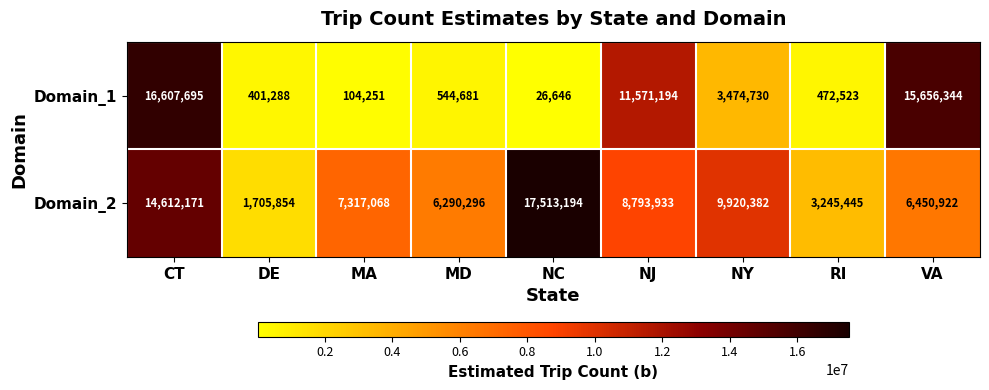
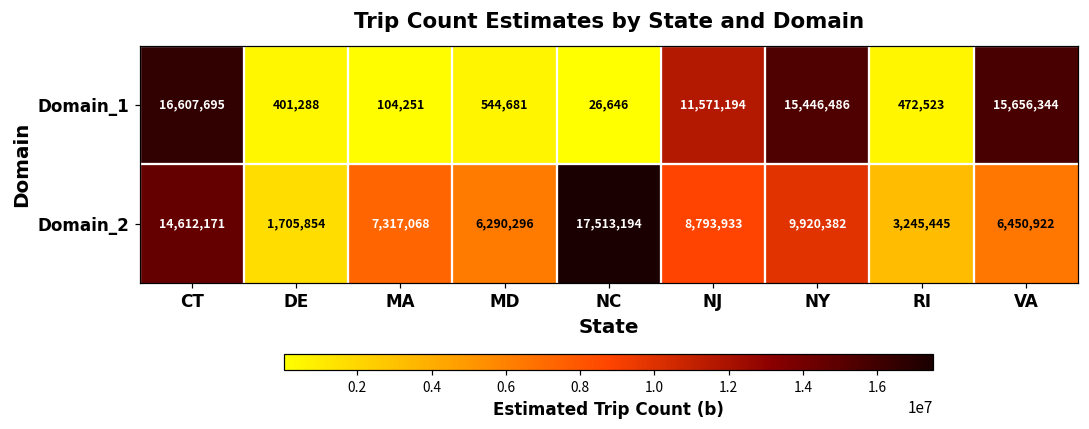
Domain_1, NY: 3,474,730 -> 15,446,486
